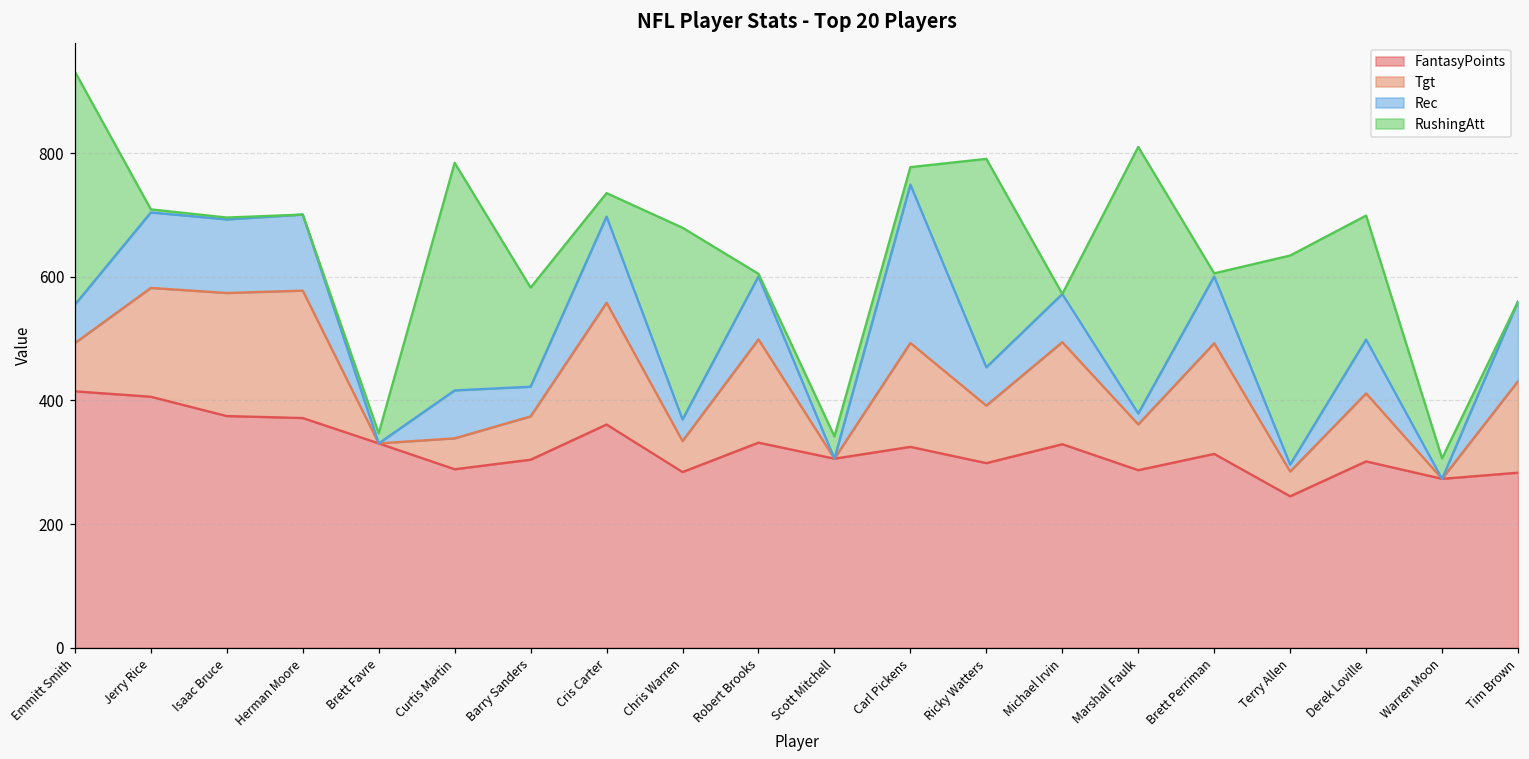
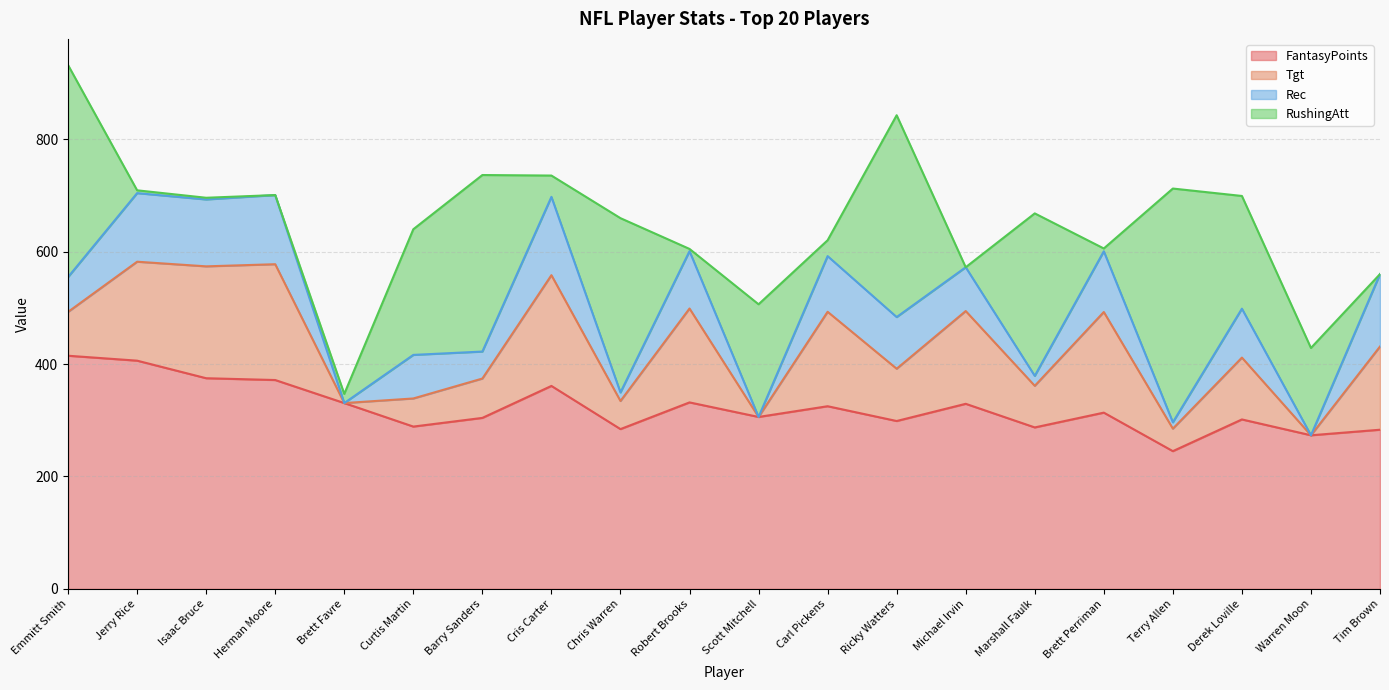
RushingAtt, Curtis Martin: 370 -> 220
RushingAtt, Barry Sanders: 160 -> 310
Rec, Chris Warren: 40 -> 20
RushingAtt, Scott Mitchell: 40 -> 200
Rec, Carl Pickens: 260 -> 100
Rec, Ricky Watters: 60 -> 90
RushingAtt, Ricky Watters: 340 -> 360
RushingAtt, Marshall Faulk: 430 -> 290
RushingAtt, Terry Allen: 340 -> 420
RushingAtt, Warren Moon: 30 -> 160
